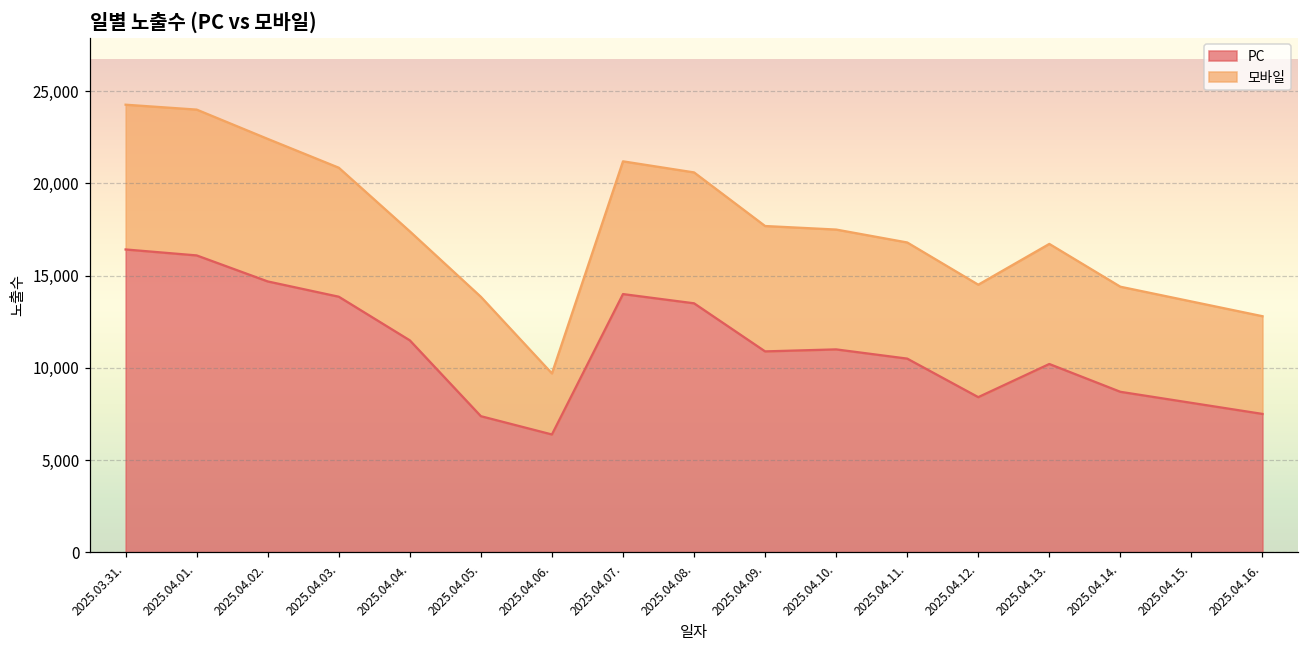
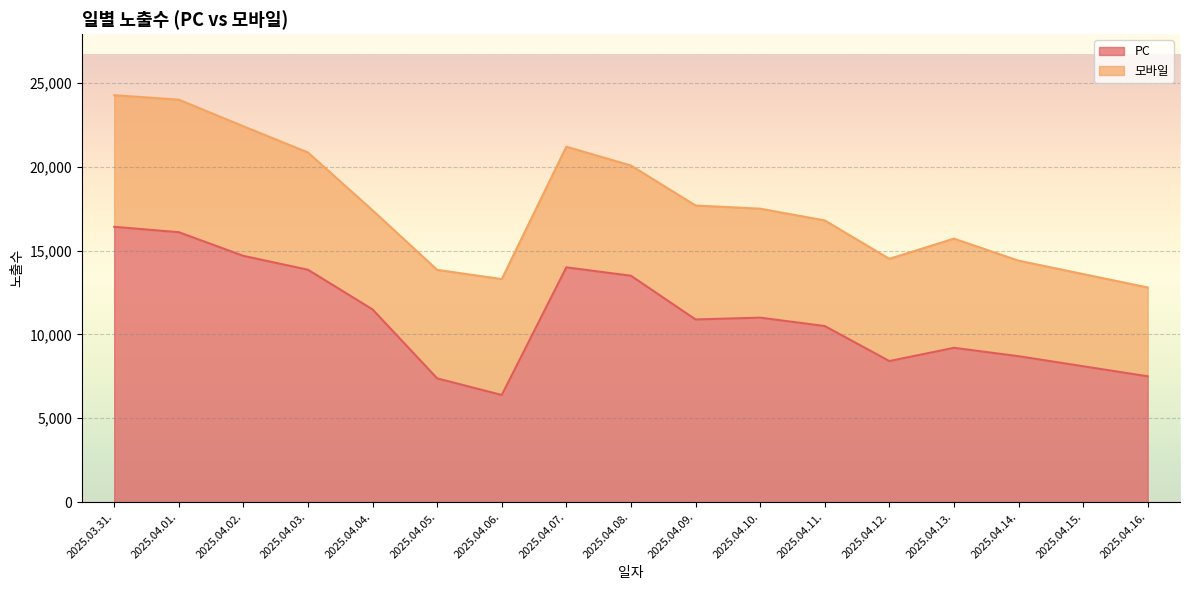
모바일, 2025.04.06.: 3,300 -> 6,900
모바일, 2025.04.08.: 7,100 -> 6,600
PC, 2025.04.13.: 10,200 -> 9,200
